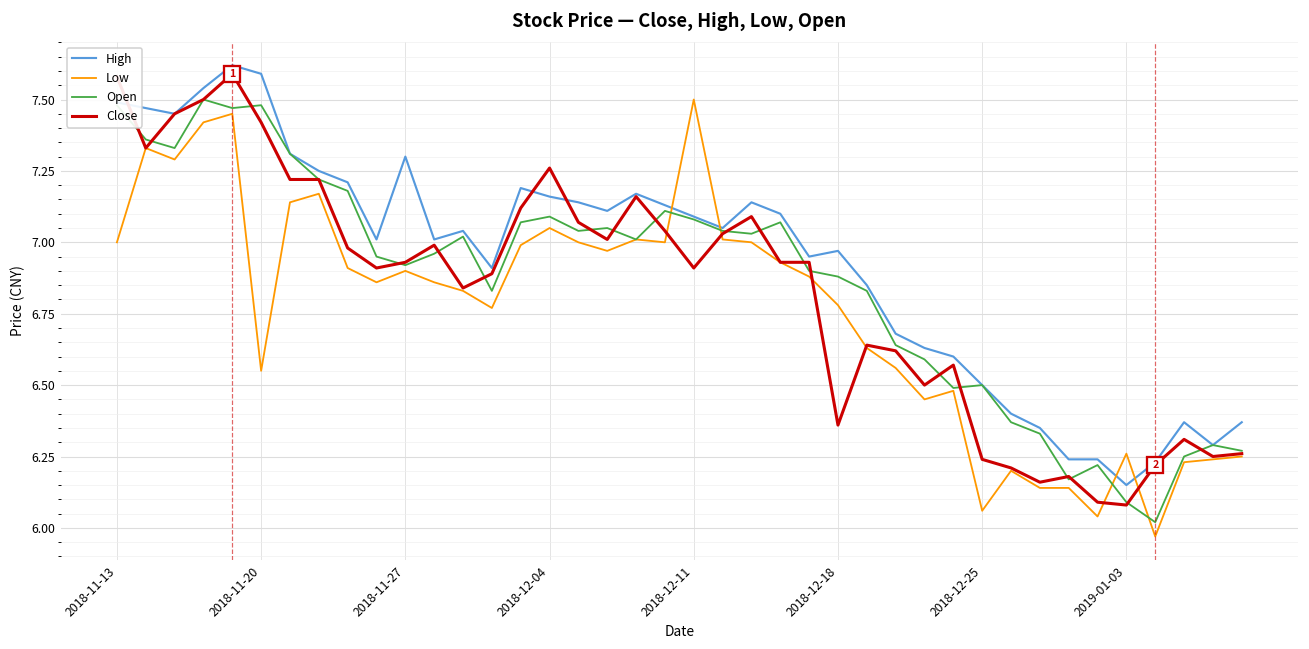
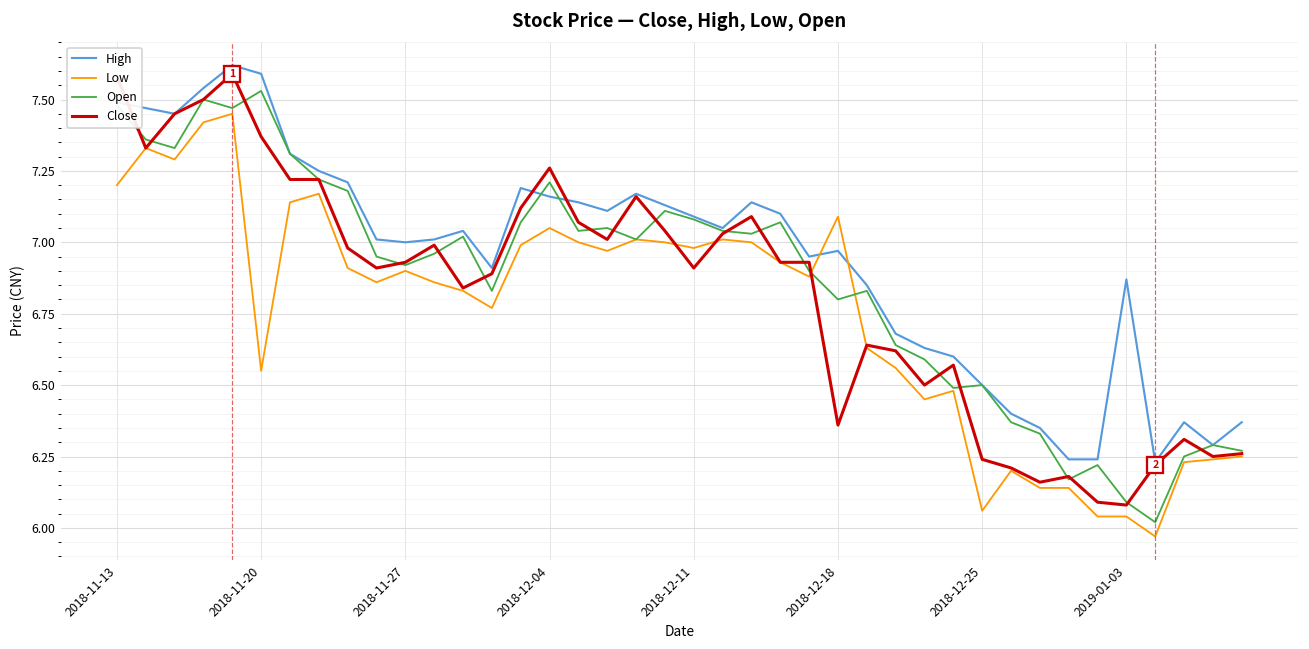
Low, 2018-11-13: 7.0 -> 7.2
Open, 2018-11-20: 7.48 -> 7.53
Close, 2018-11-20: 7.42 -> 7.37
High, 2018-11-27: 7.3 -> 7.0
Open, 2018-12-04: 7.09 -> 7.21
Low, 2018-12-11: 7.50 -> 6.98
Low, 2018-12-18: 6.78 -> 7.09
Open, 2018-12-18: 6.88 -> 6.80
High, 2019-01-03: 6.15 -> 6.87
Low, 2019-01-03: 6.26 -> 6.04
